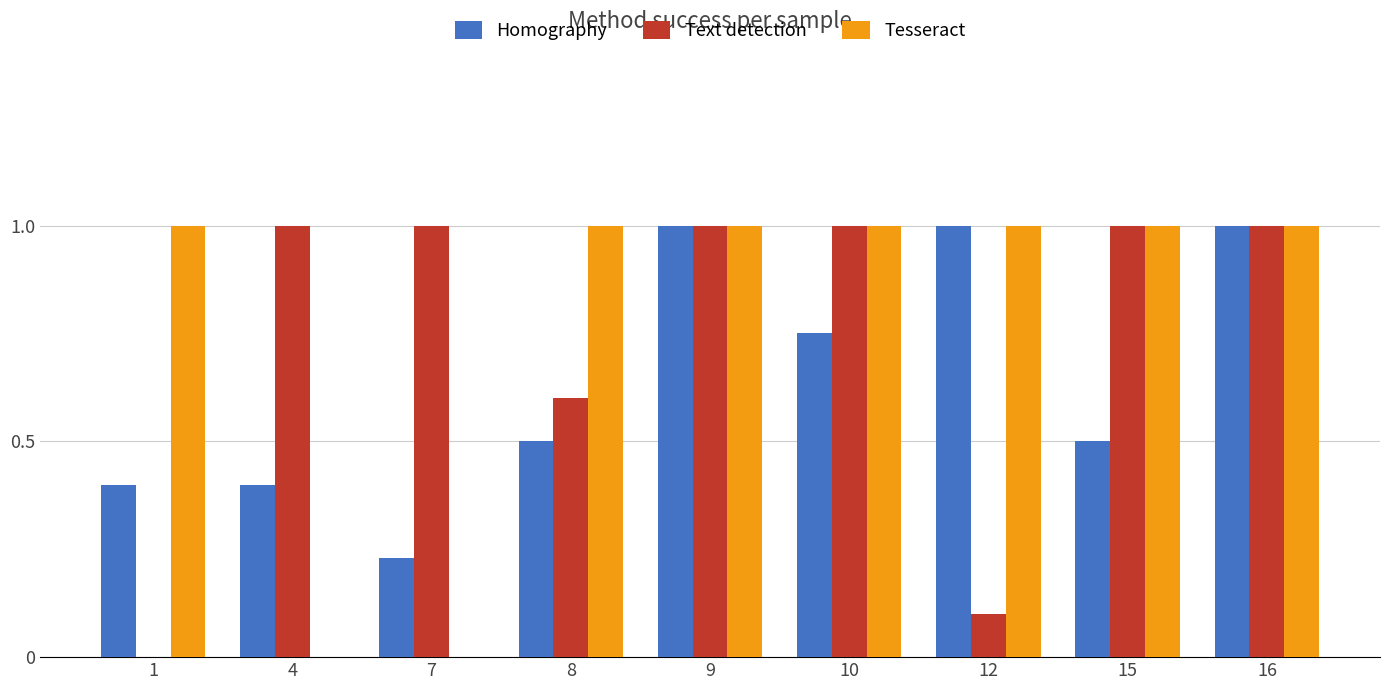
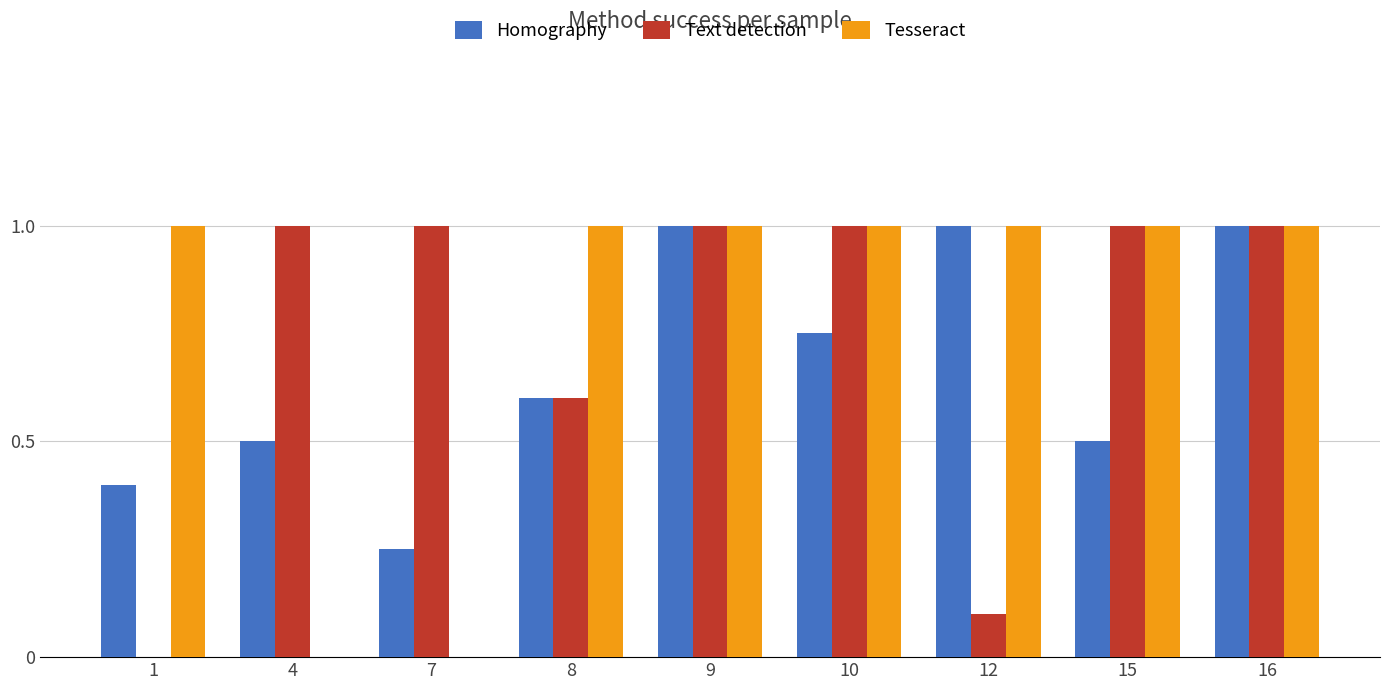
Homography, 4: 0.4 -> 0.5
Homography, 7: 0.23 -> 0.25
Homography, 8: 0.5 -> 0.6
